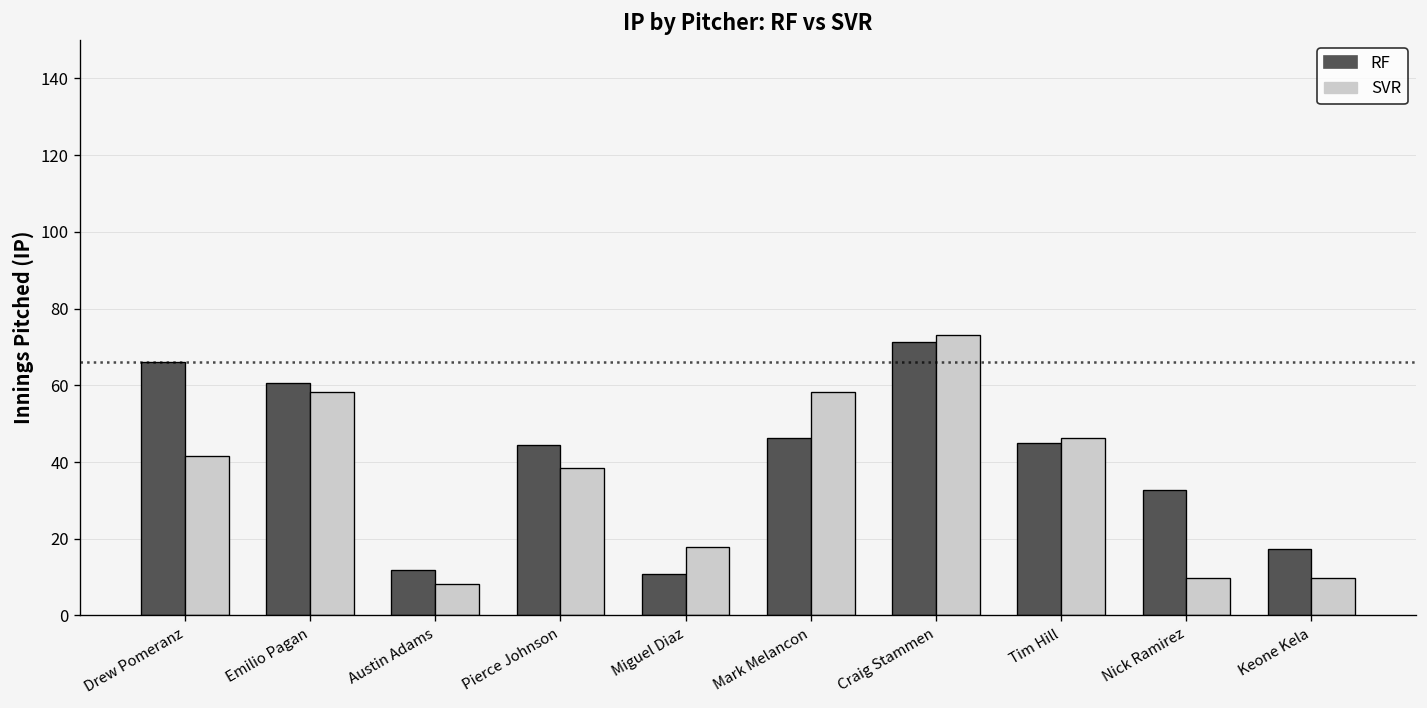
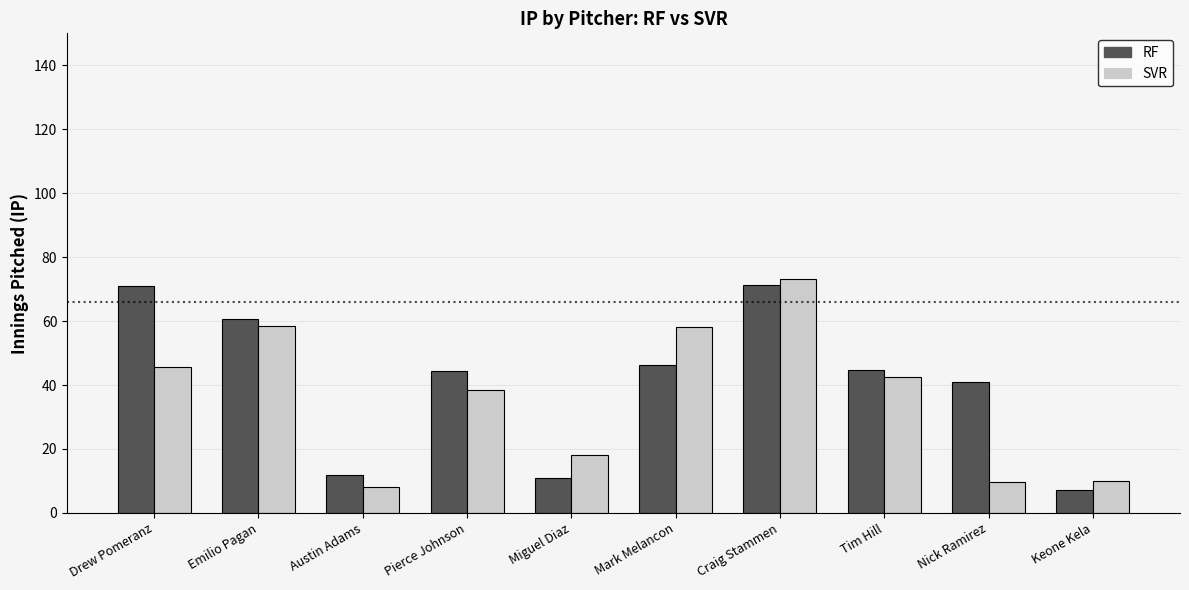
RF, Drew Pomeranz: 66 -> 71
SVR, Drew Pomeranz: 42 -> 46
SVR, Tim Hill: 46 -> 42
RF, Nick Ramirez: 33 -> 41
RF, Keone Kela: 17 -> 7
